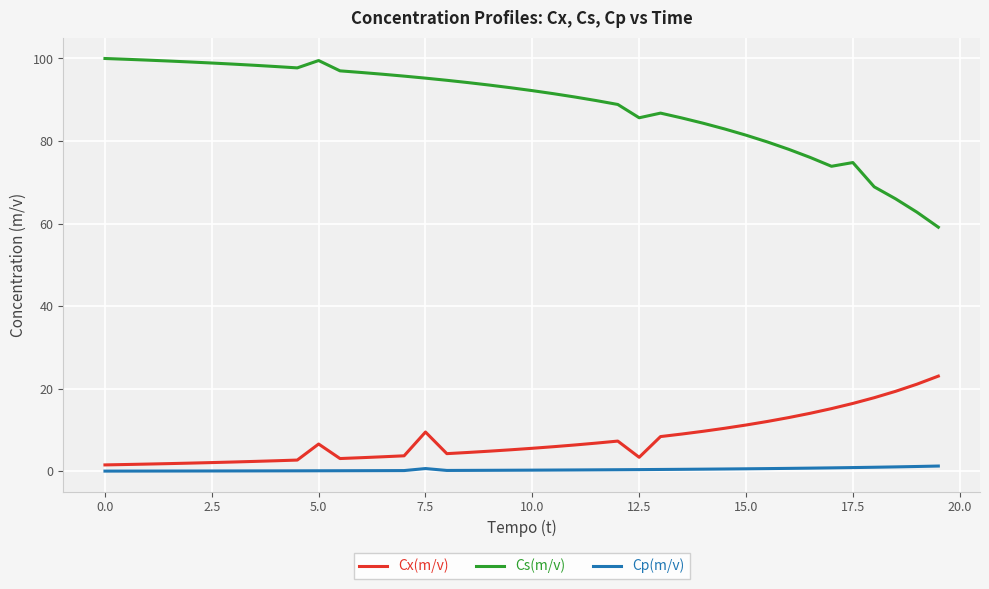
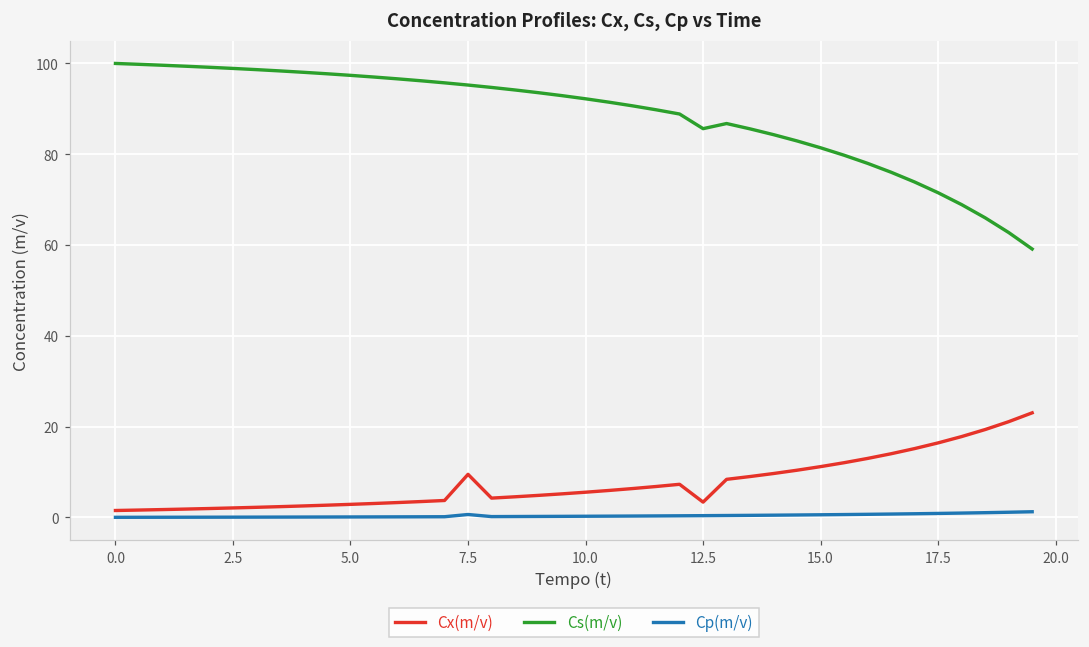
Cx(m/v), 5.0: 7 -> 3
Cs(m/v), 5.0: 100 -> 97
Cs(m/v), 17.5: 75 -> 72
